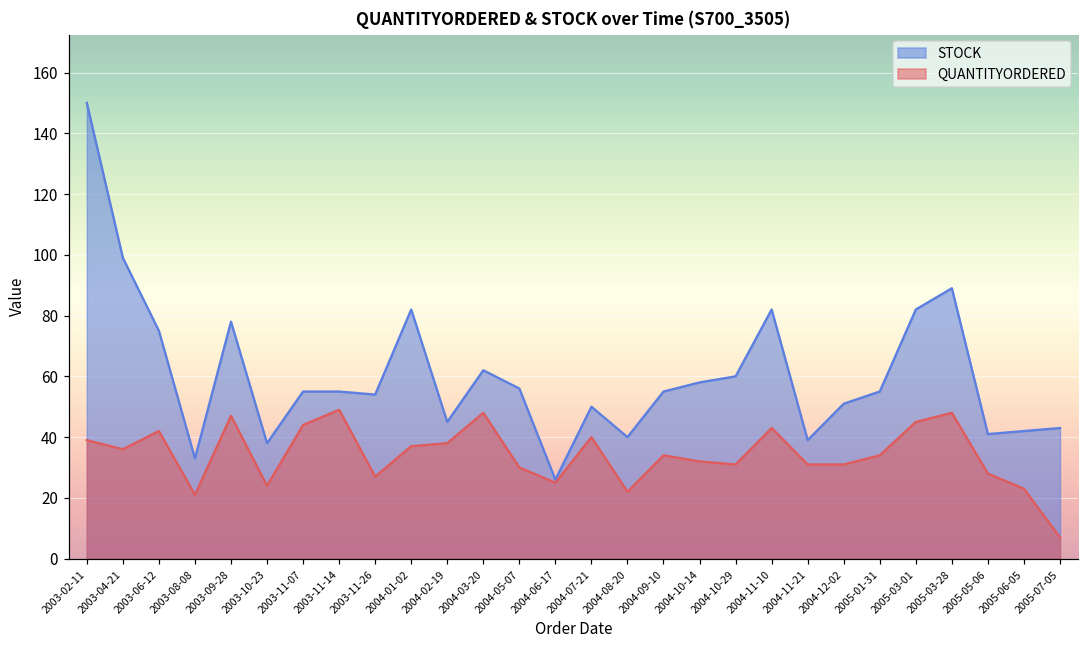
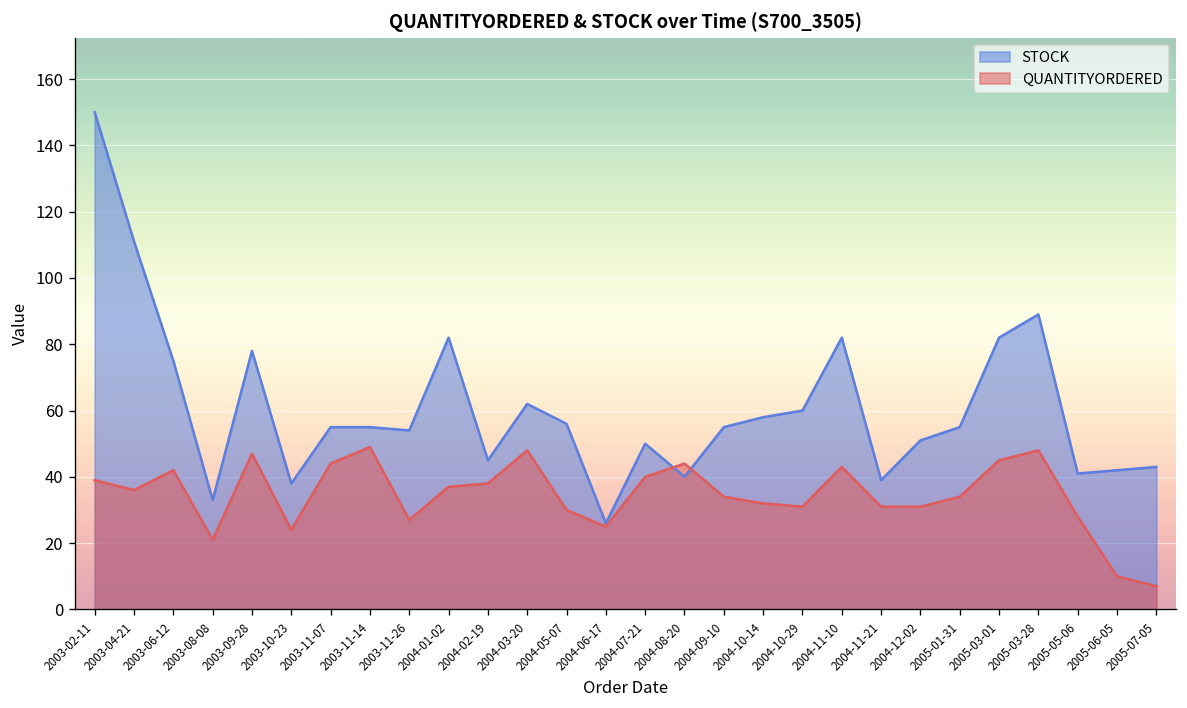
STOCK, 2003-04-21: 99 -> 111
QUANTITYORDERED, 2004-08-20: 22 -> 44
QUANTITYORDERED, 2005-06-05: 23 -> 10
